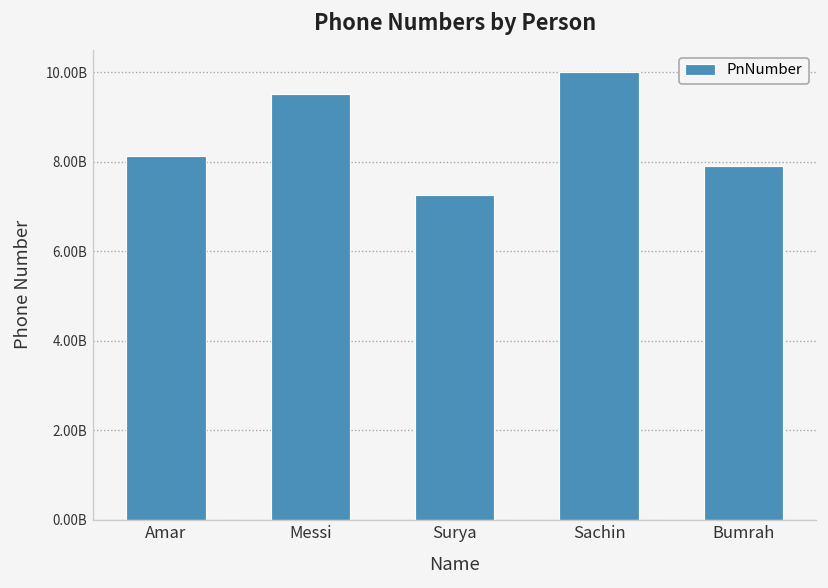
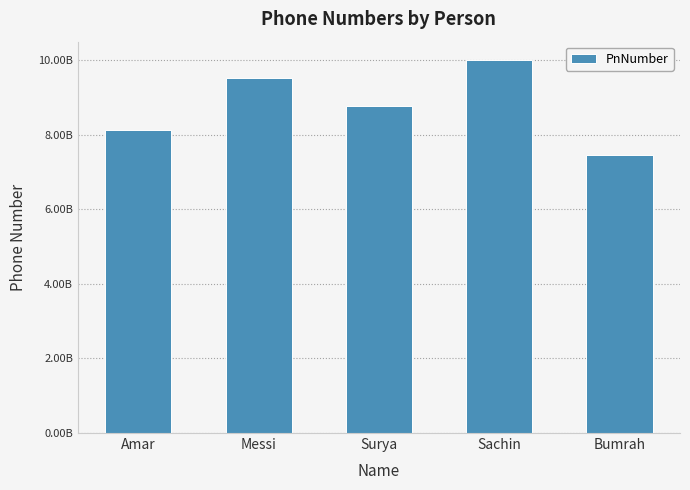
Surya: 7300000000 -> 8800000000
Bumrah: 7900000000 -> 7400000000
